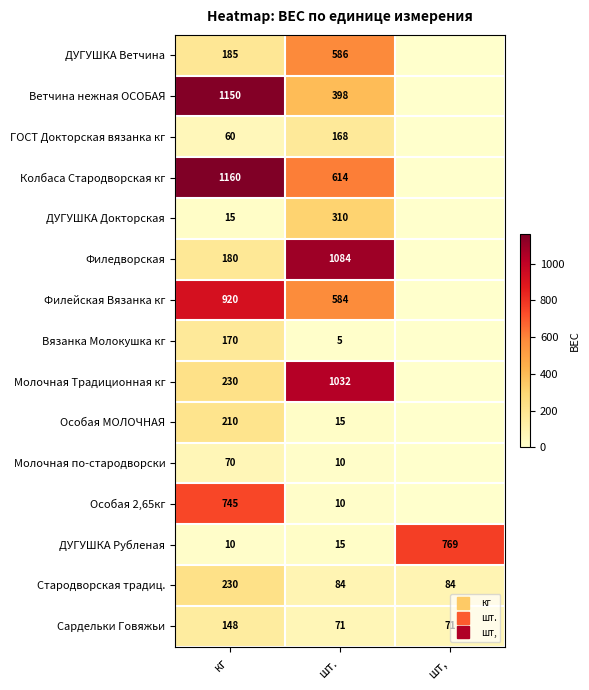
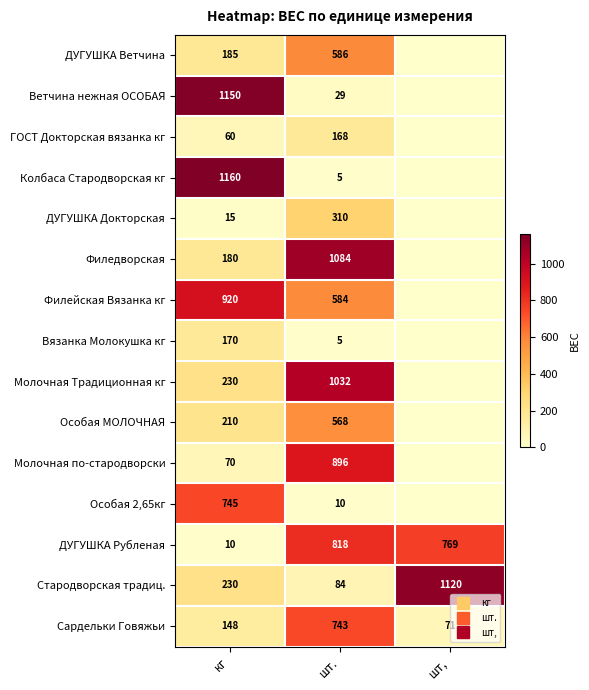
Ветчина нежная ОСОБАЯ, шт.: 398 -> 29
Колбаса Стародворская кг, шт.: 614 -> 5
Особая МОЛОЧНАЯ, шт.: 15 -> 568
Молочная по-стародворски, шт.: 10 -> 896
ДУГУШКА Рубленая, шт.: 15 -> 818
Стародворская традиц., шт,: 84 -> 1120
Сардельки Говяжьи, шт.: 71 -> 743
